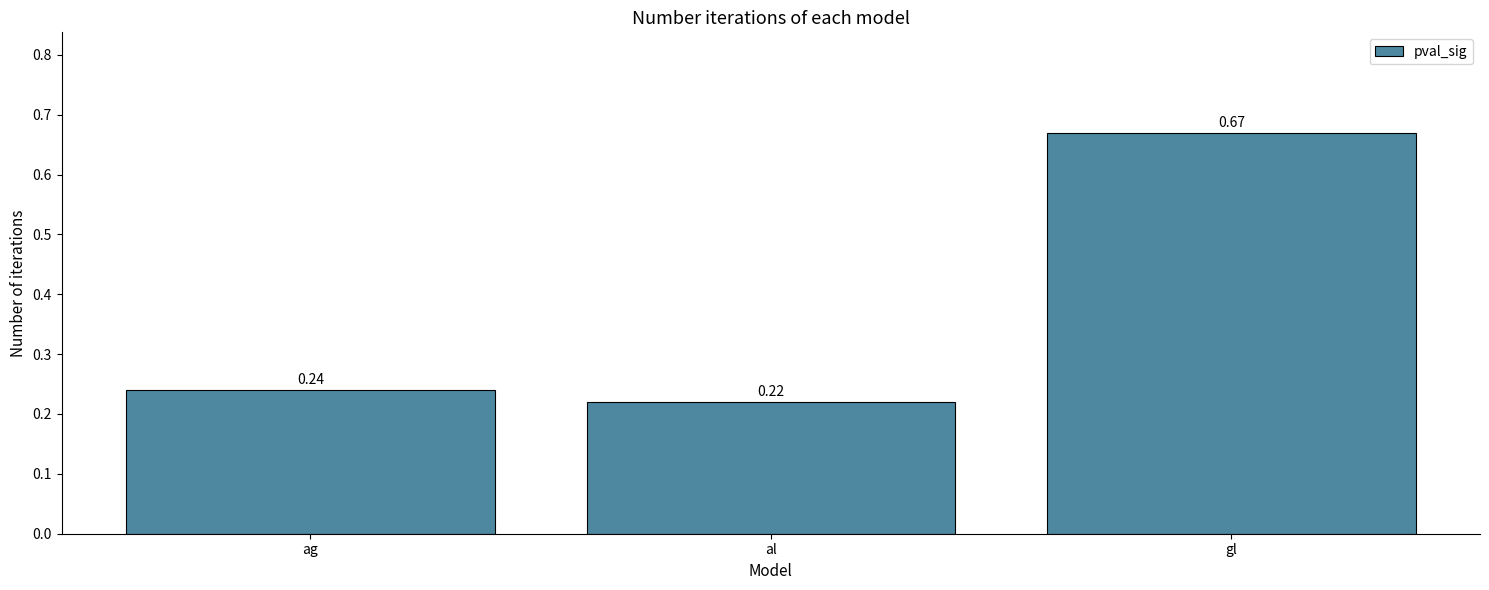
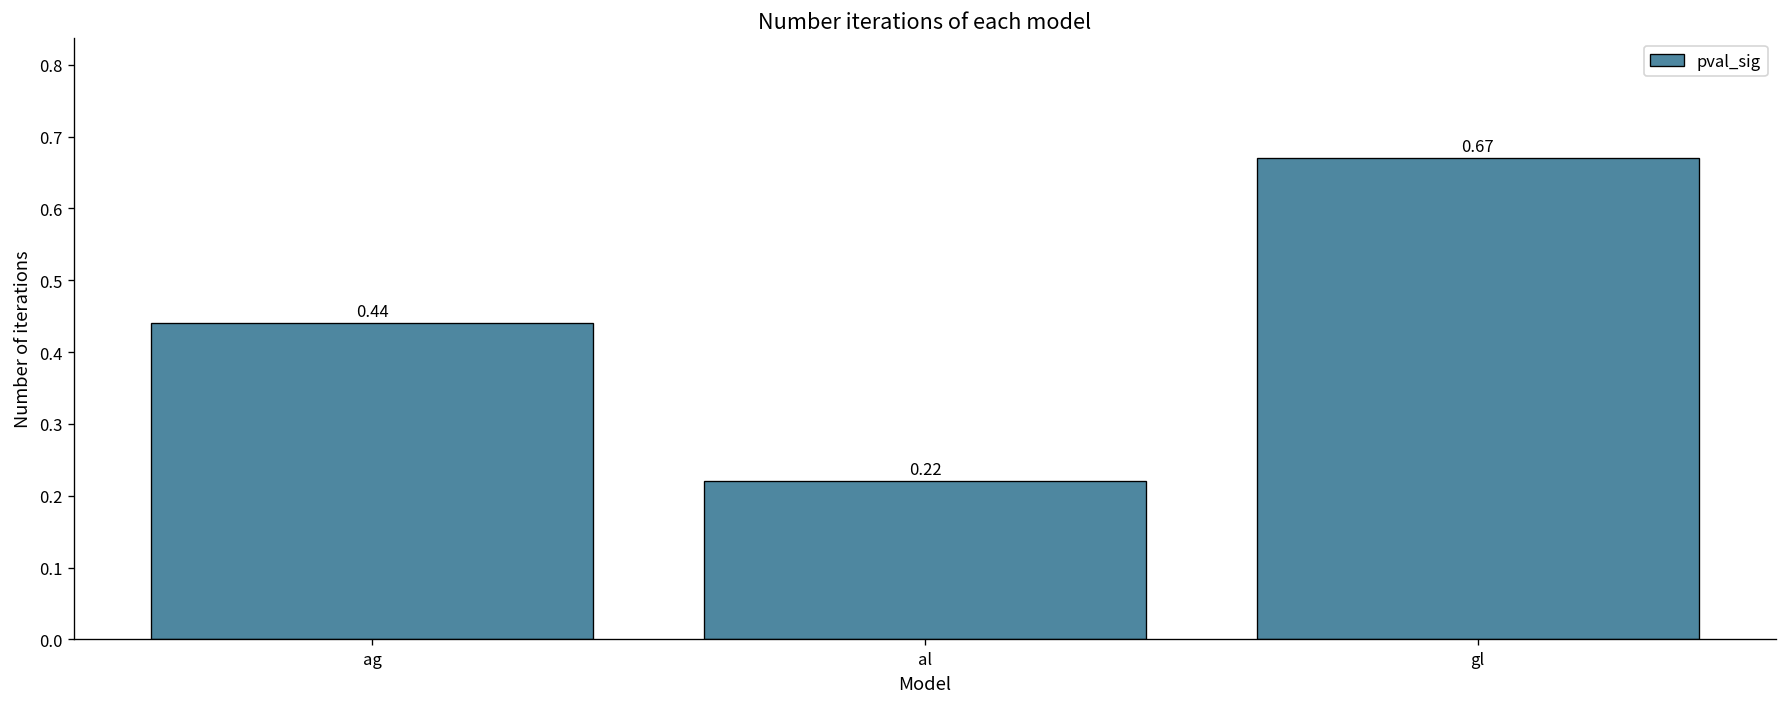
ag: 0.24 -> 0.44
